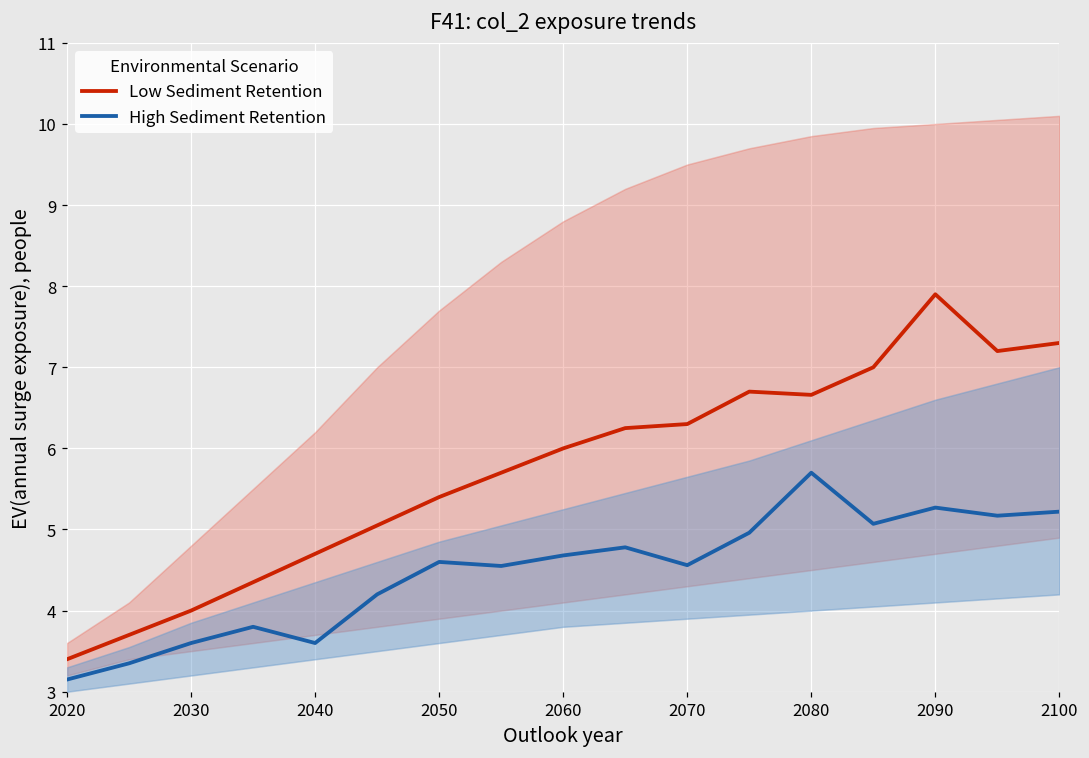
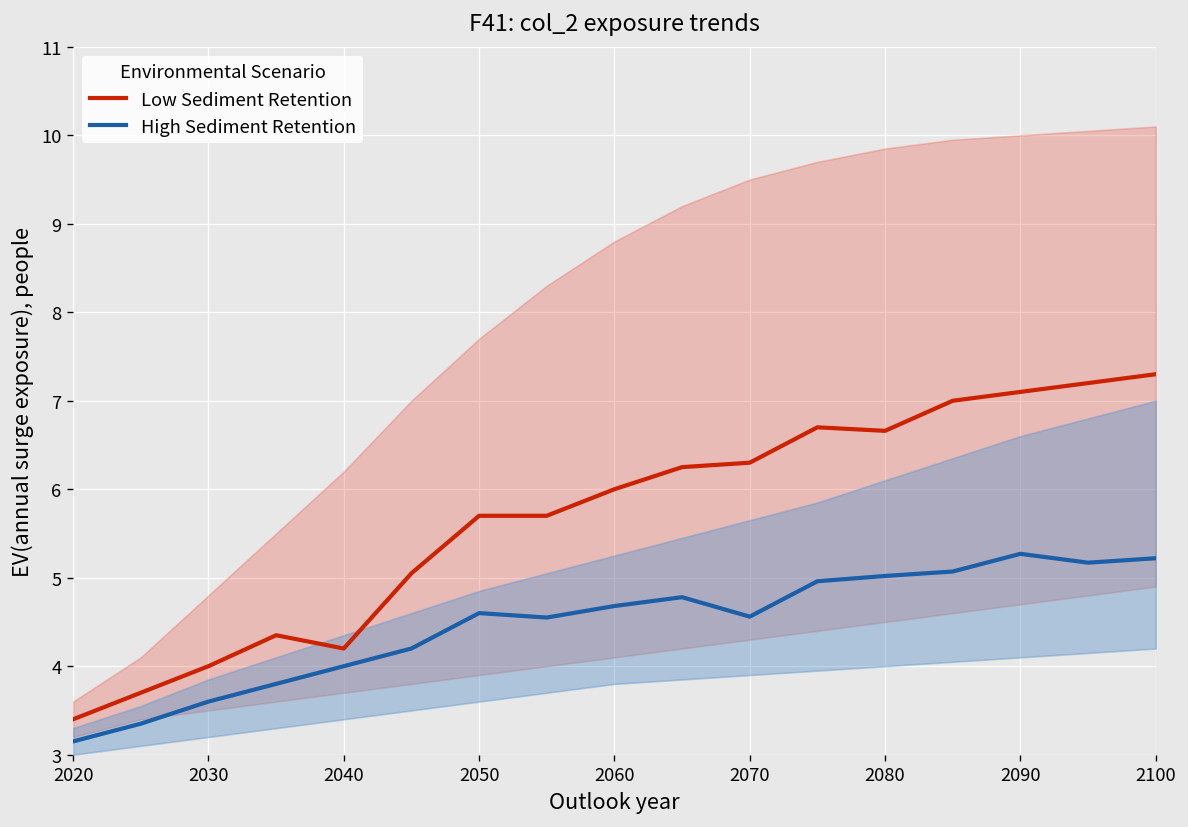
Low Sediment Retention, 2040: 4.7 -> 4.2
High Sediment Retention, 2040: 3.6 -> 4.0
Low Sediment Retention, 2050: 5.4 -> 5.7
High Sediment Retention, 2080: 5.7 -> 5.0
Low Sediment Retention, 2090: 7.9 -> 7.1
